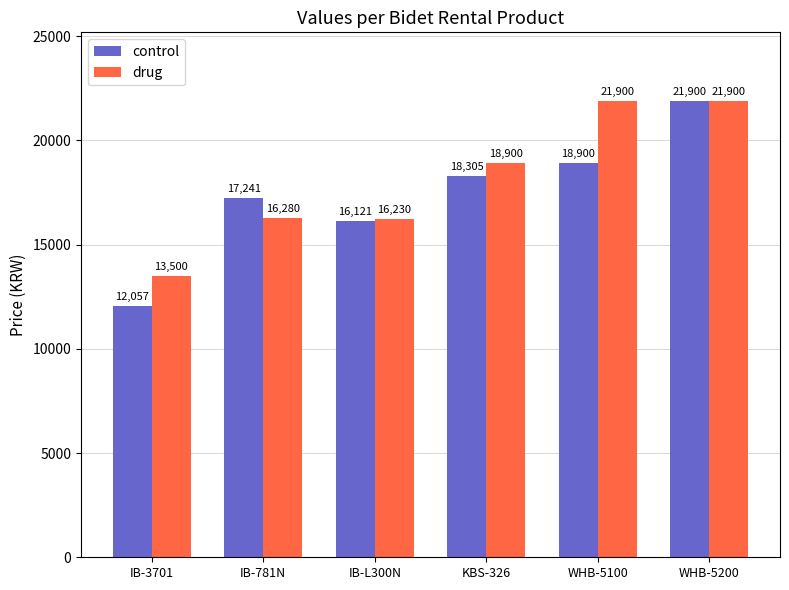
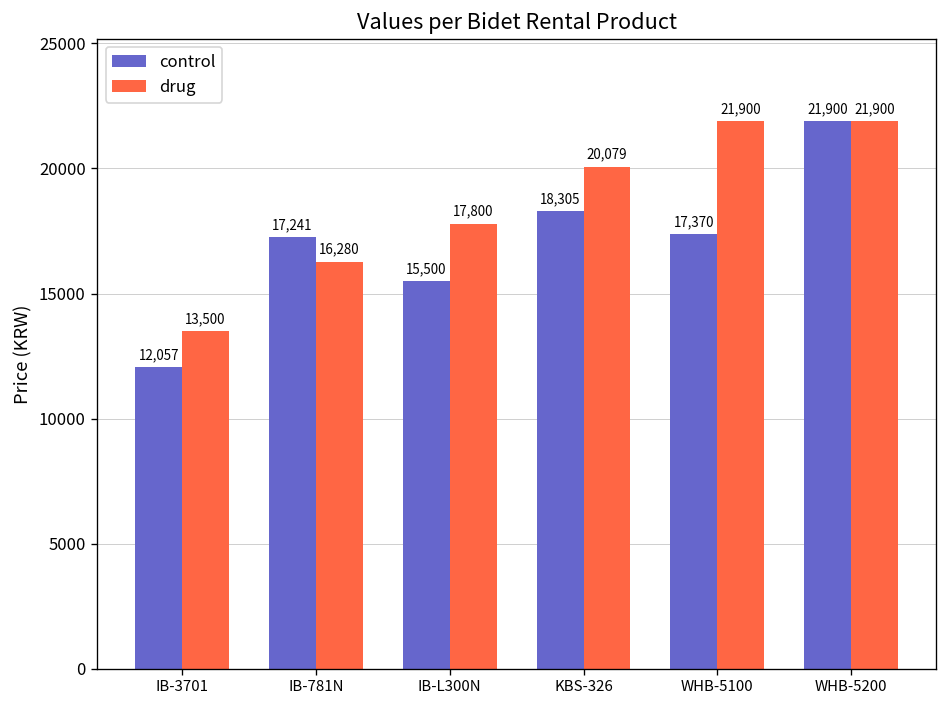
control, IB-L300N: 16,121 -> 15,500
drug, IB-L300N: 16,230 -> 17,800
drug, KBS-326: 18,900 -> 20,079
control, WHB-5100: 18,900 -> 17,370
